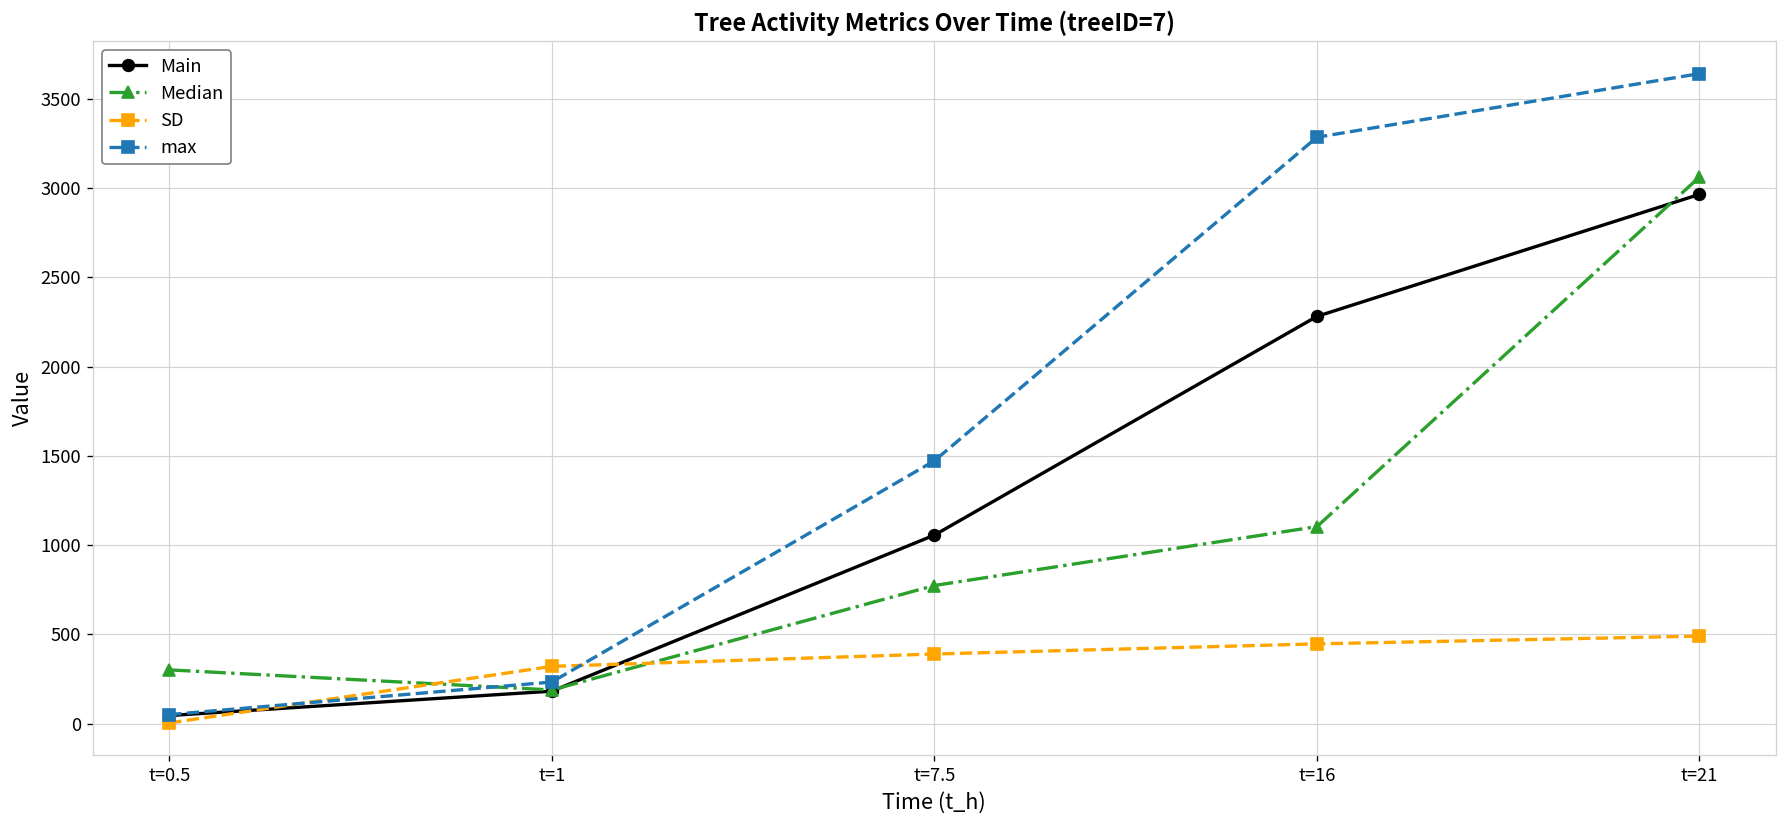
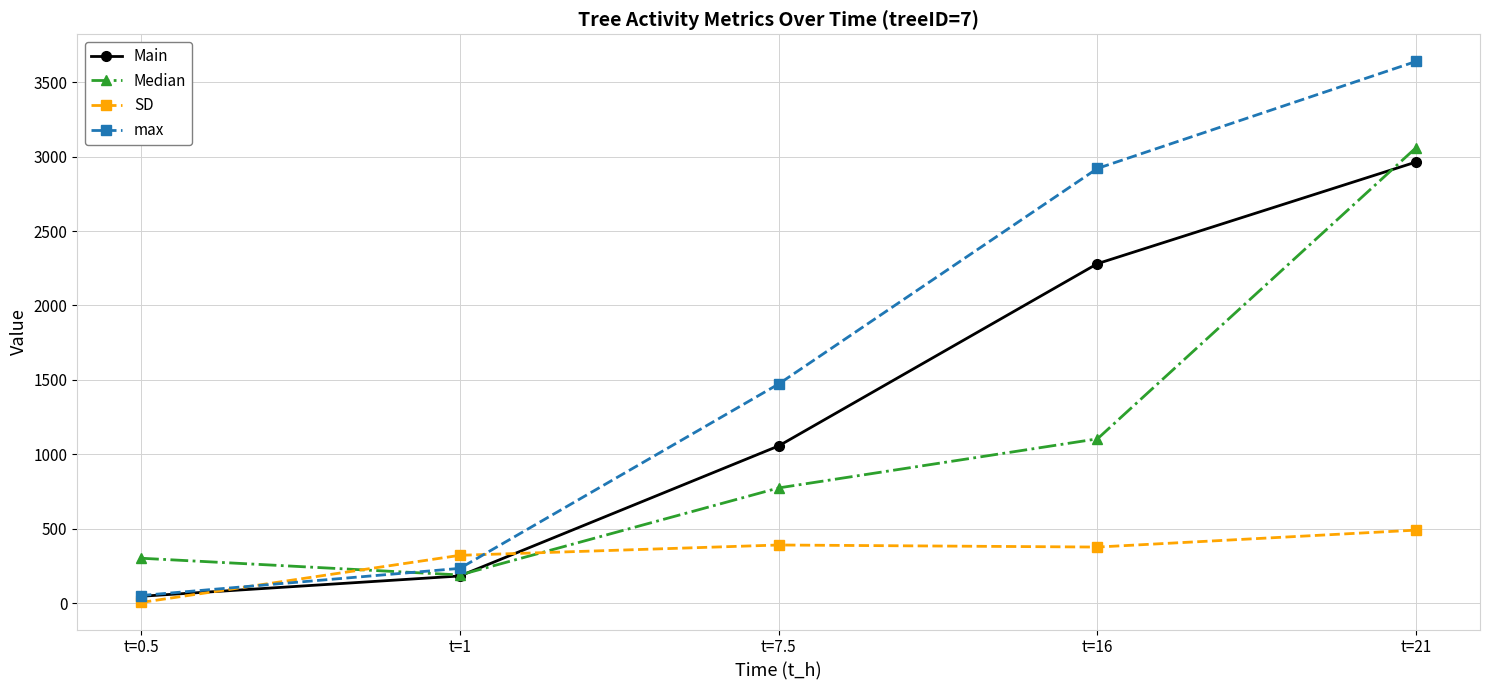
SD, t=16: 450 -> 380
max, t=16: 3280 -> 2920
